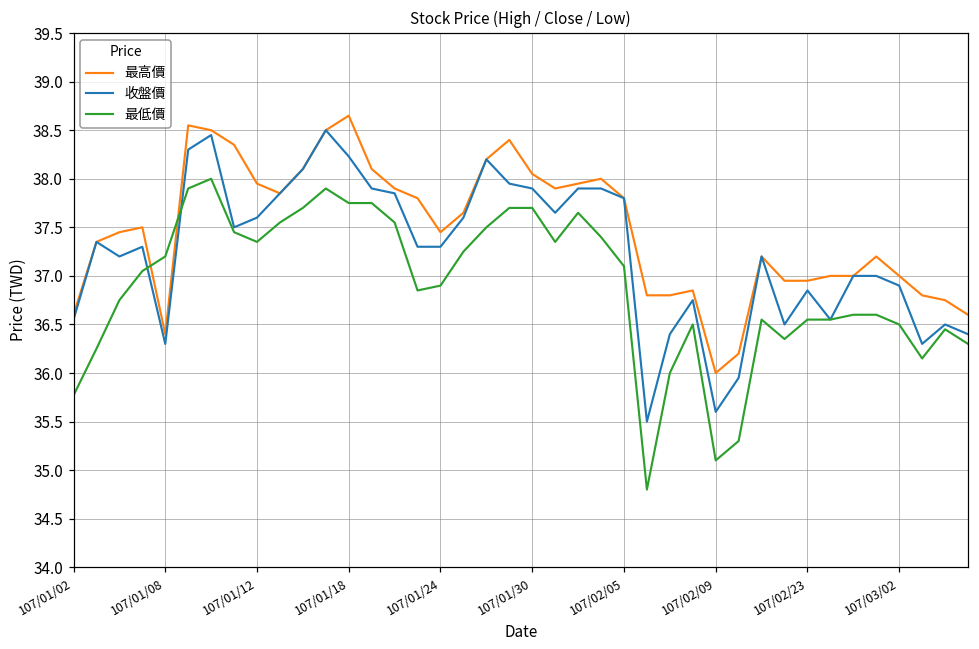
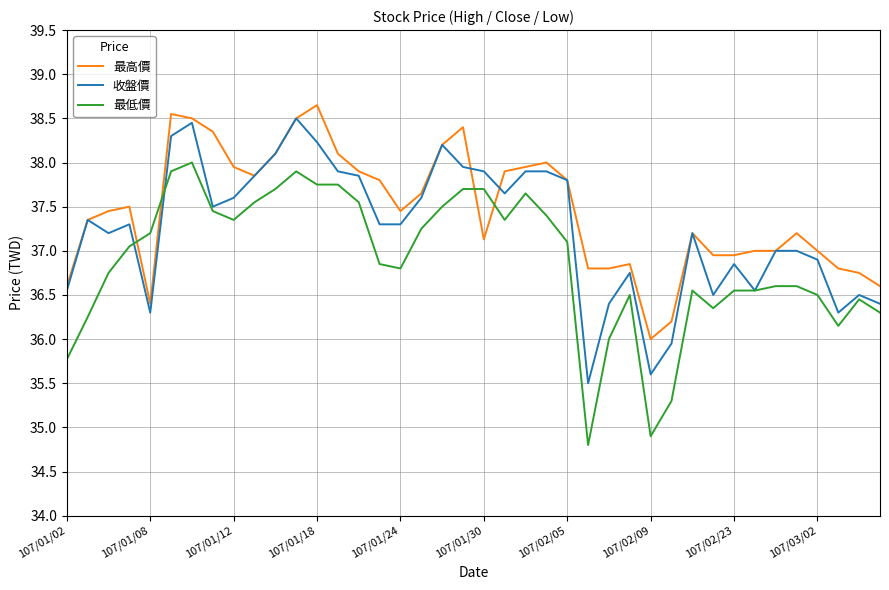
最低價, 107/01/24: 36.9 -> 36.8
最高價, 107/01/30: 38.1 -> 37.1
最低價, 107/02/09: 35.1 -> 34.9
